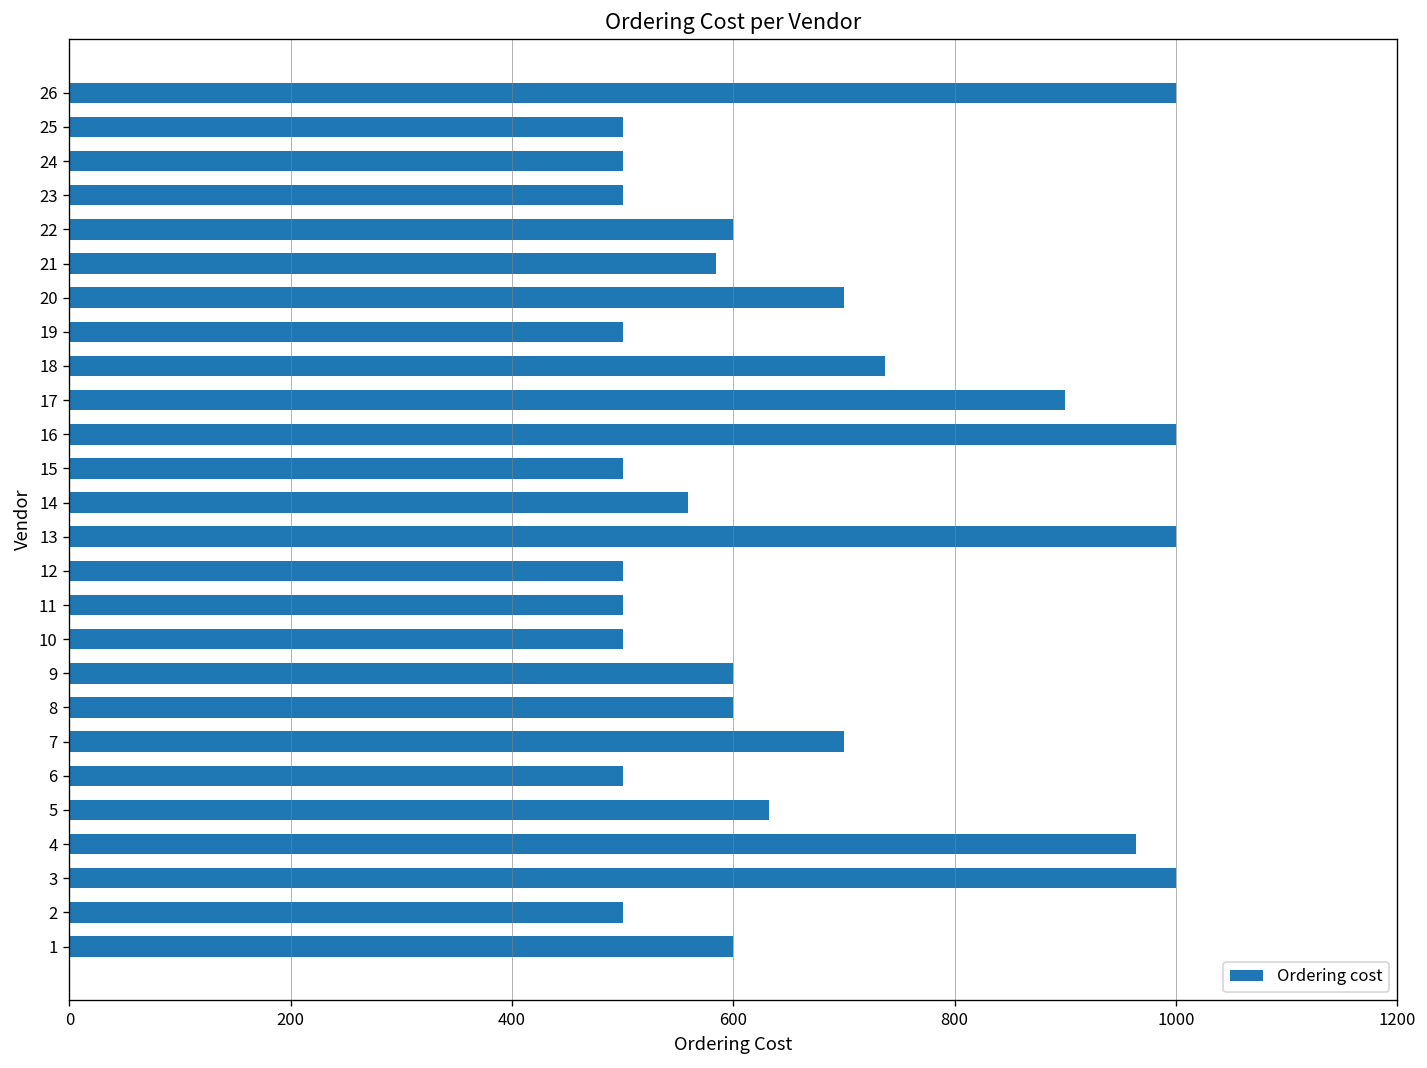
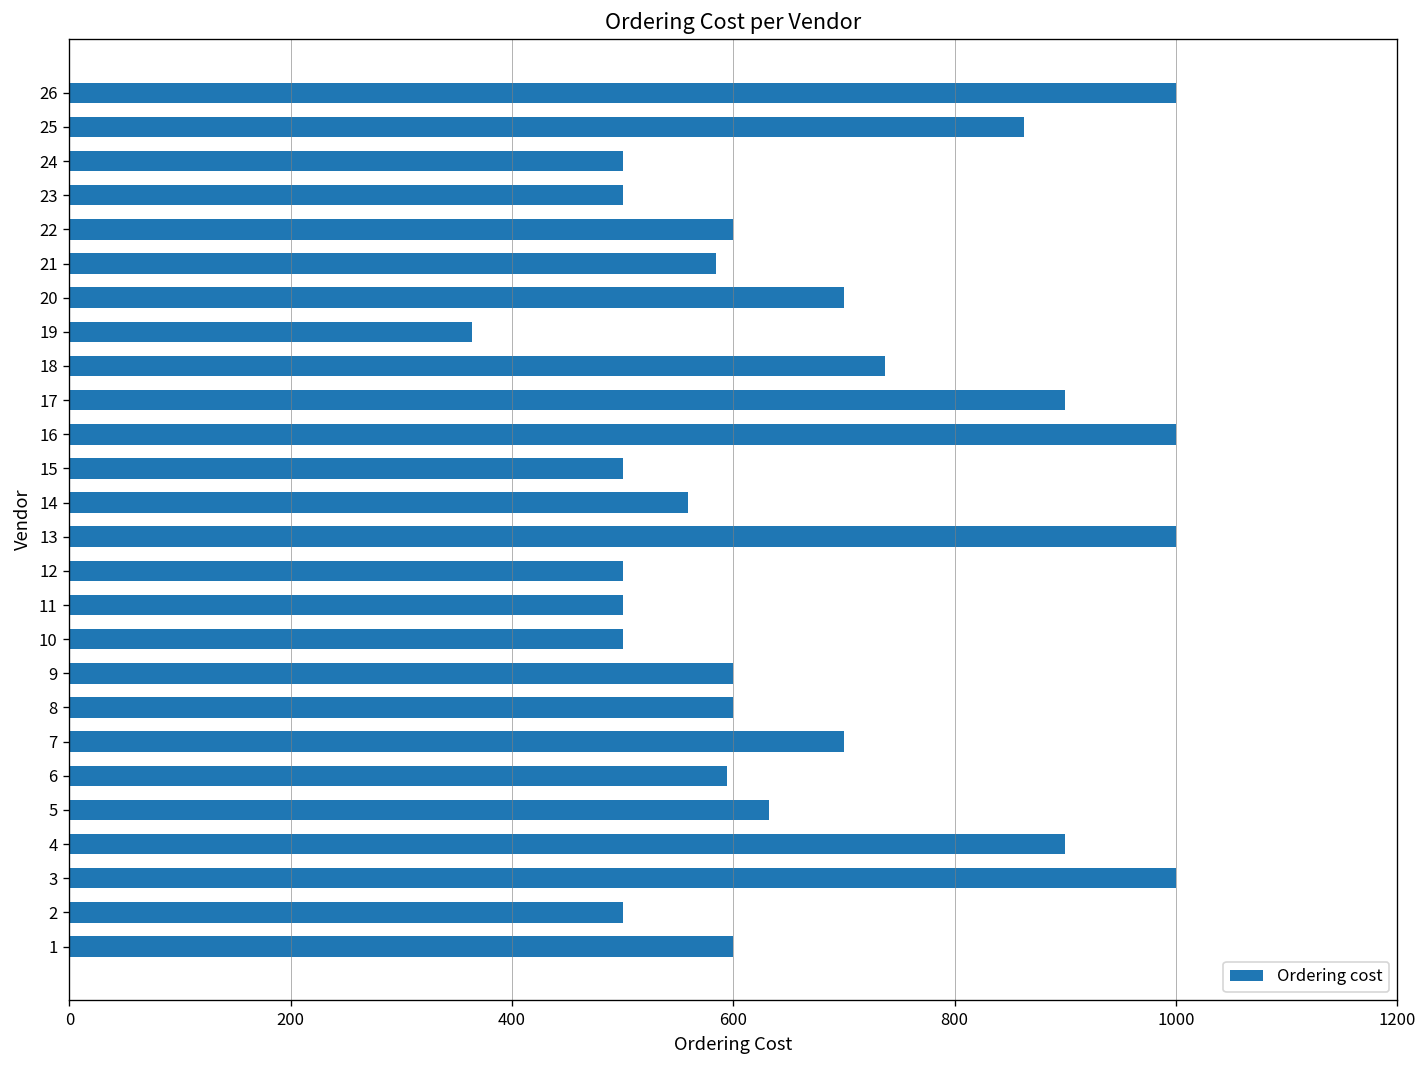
25: 500 -> 860
19: 500 -> 360
6: 500 -> 590
4: 960 -> 900
